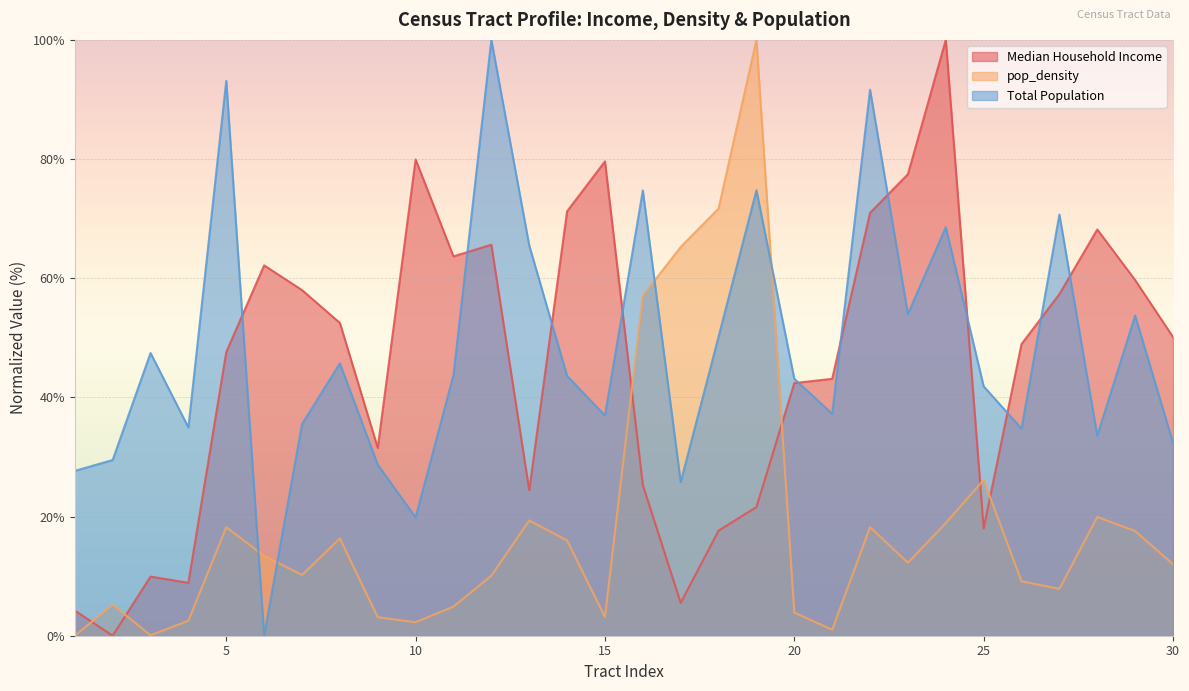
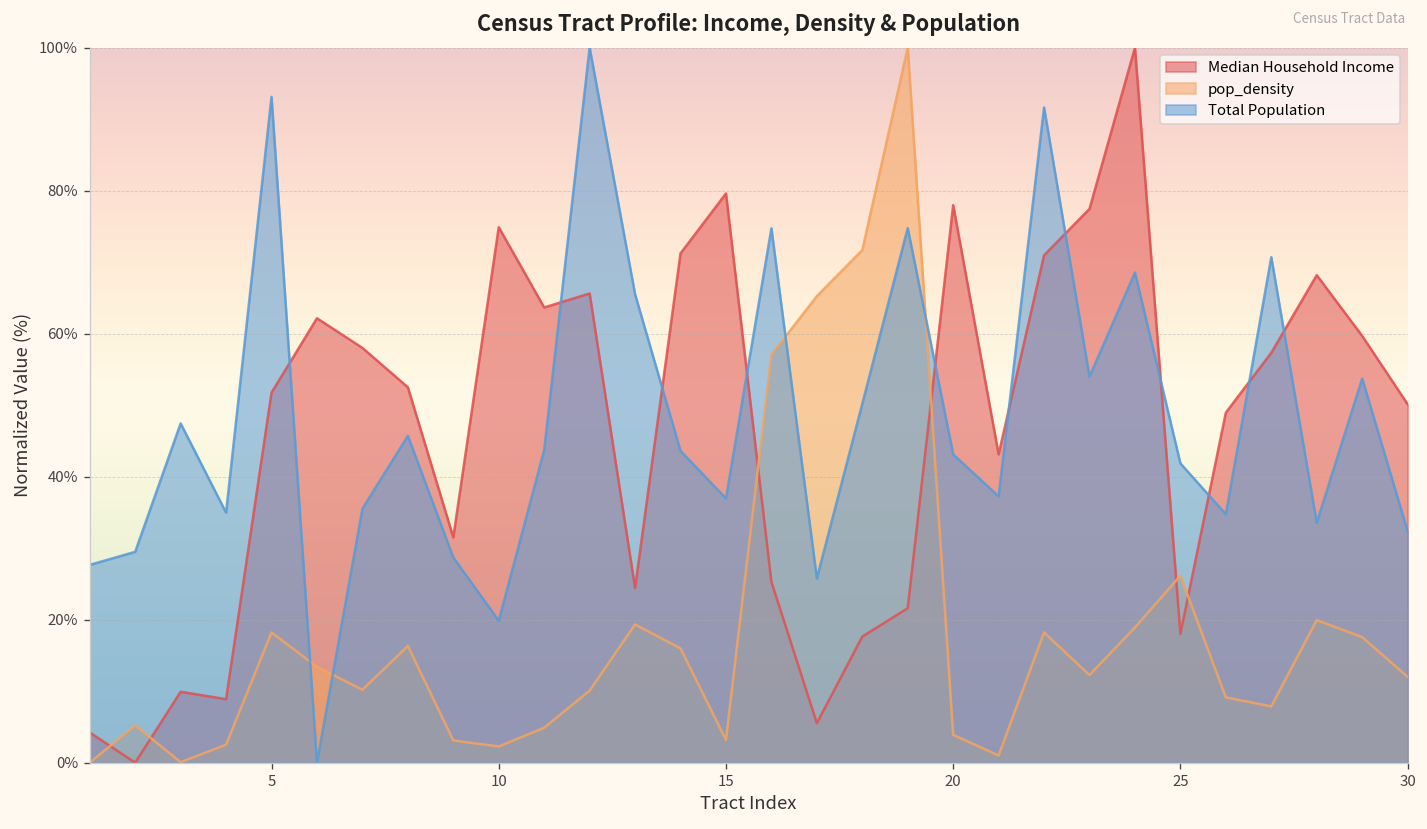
Median Household Income, 5: 48% -> 52%
Median Household Income, 10: 80% -> 75%
Median Household Income, 20: 42% -> 78%
